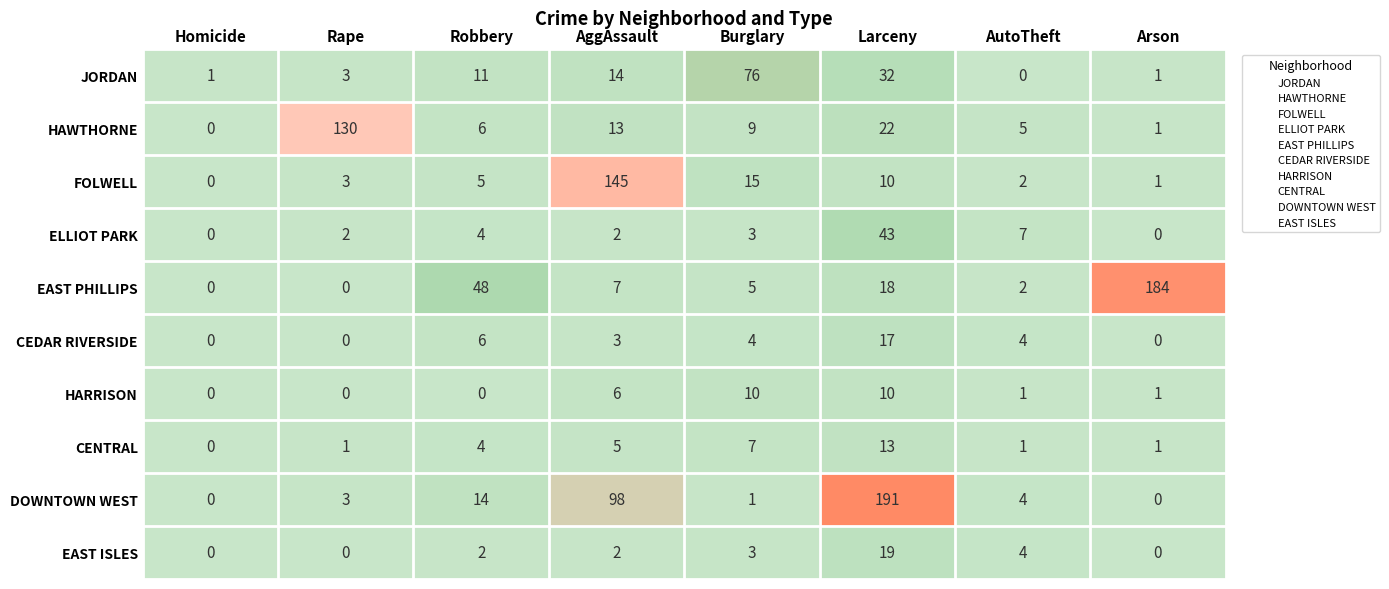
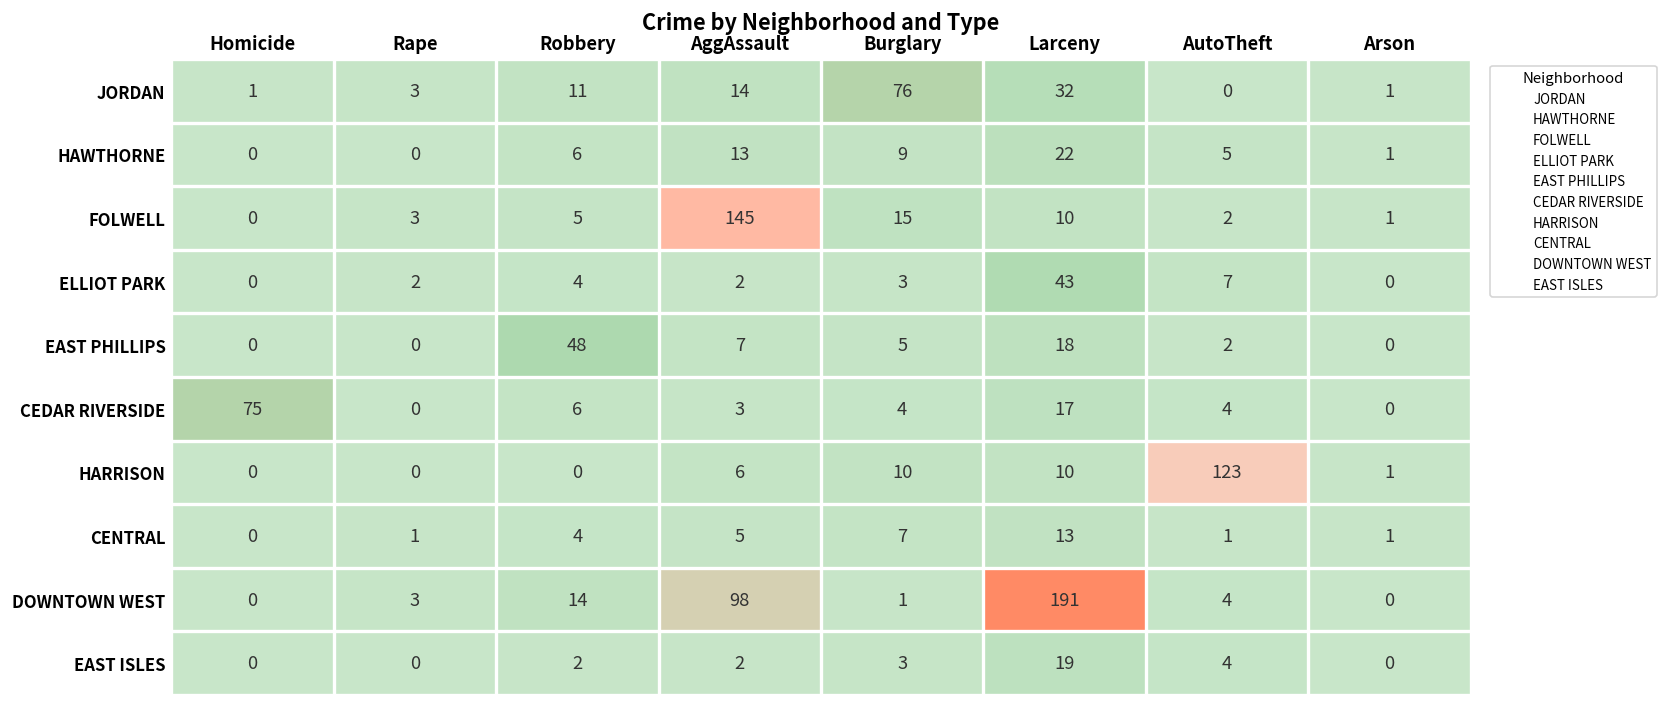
HAWTHORNE, Rape: 130 -> 0
EAST PHILLIPS, Arson: 184 -> 0
CEDAR RIVERSIDE, Homicide: 0 -> 75
HARRISON, AutoTheft: 1 -> 123
